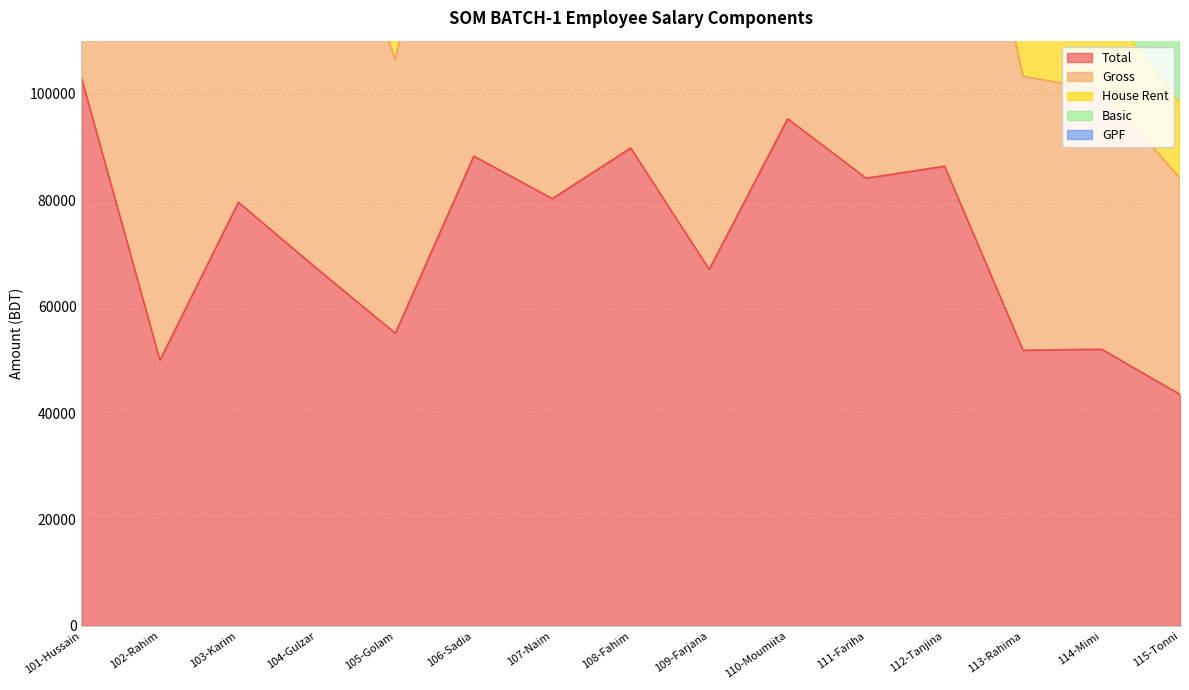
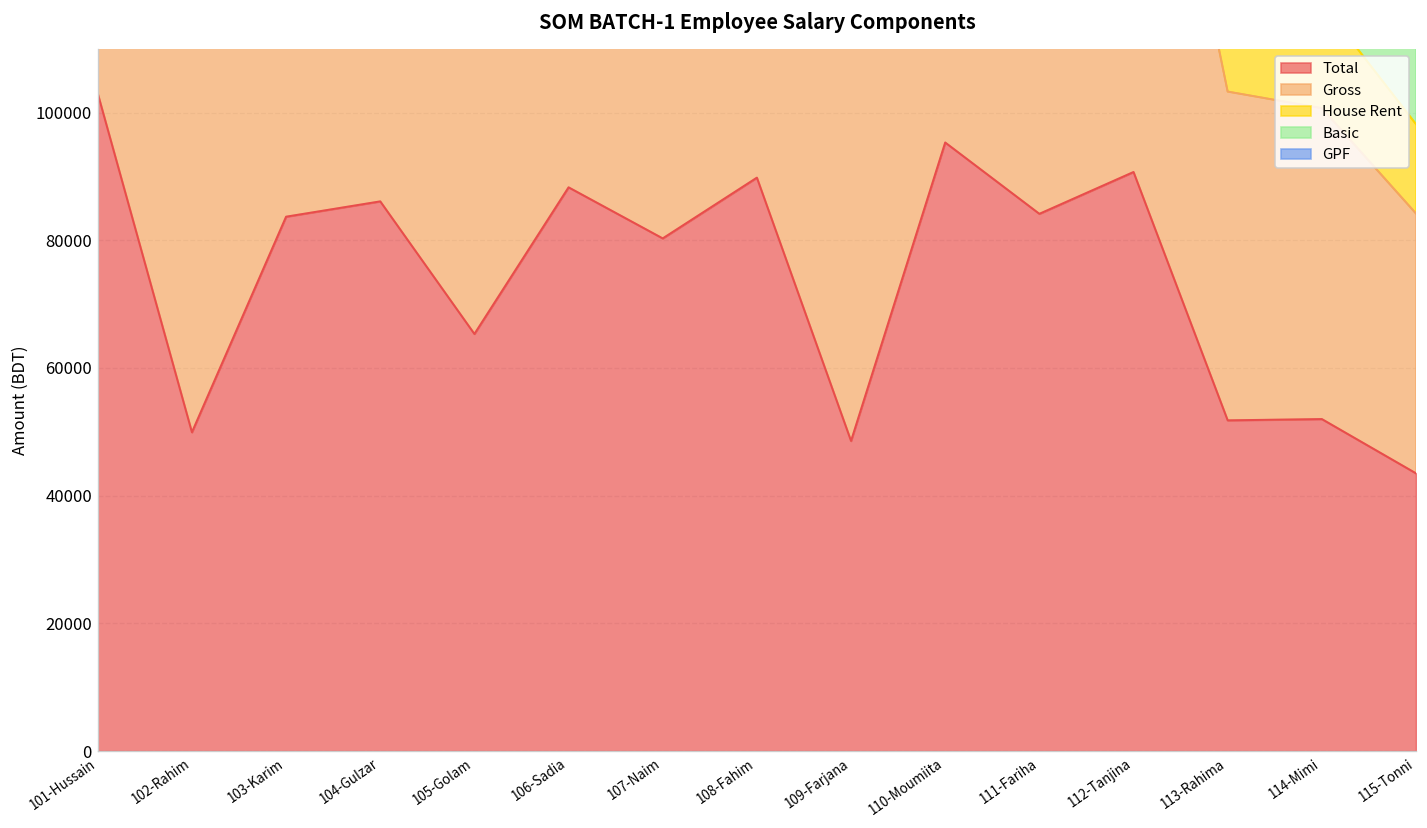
Total, 103-Karim: 80000 -> 84000
Total, 104-Gulzar: 67000 -> 86000
Total, 105-Golam: 55000 -> 65000
Total, 109-Farjana: 67000 -> 49000
Total, 112-Tanjina: 86000 -> 91000
